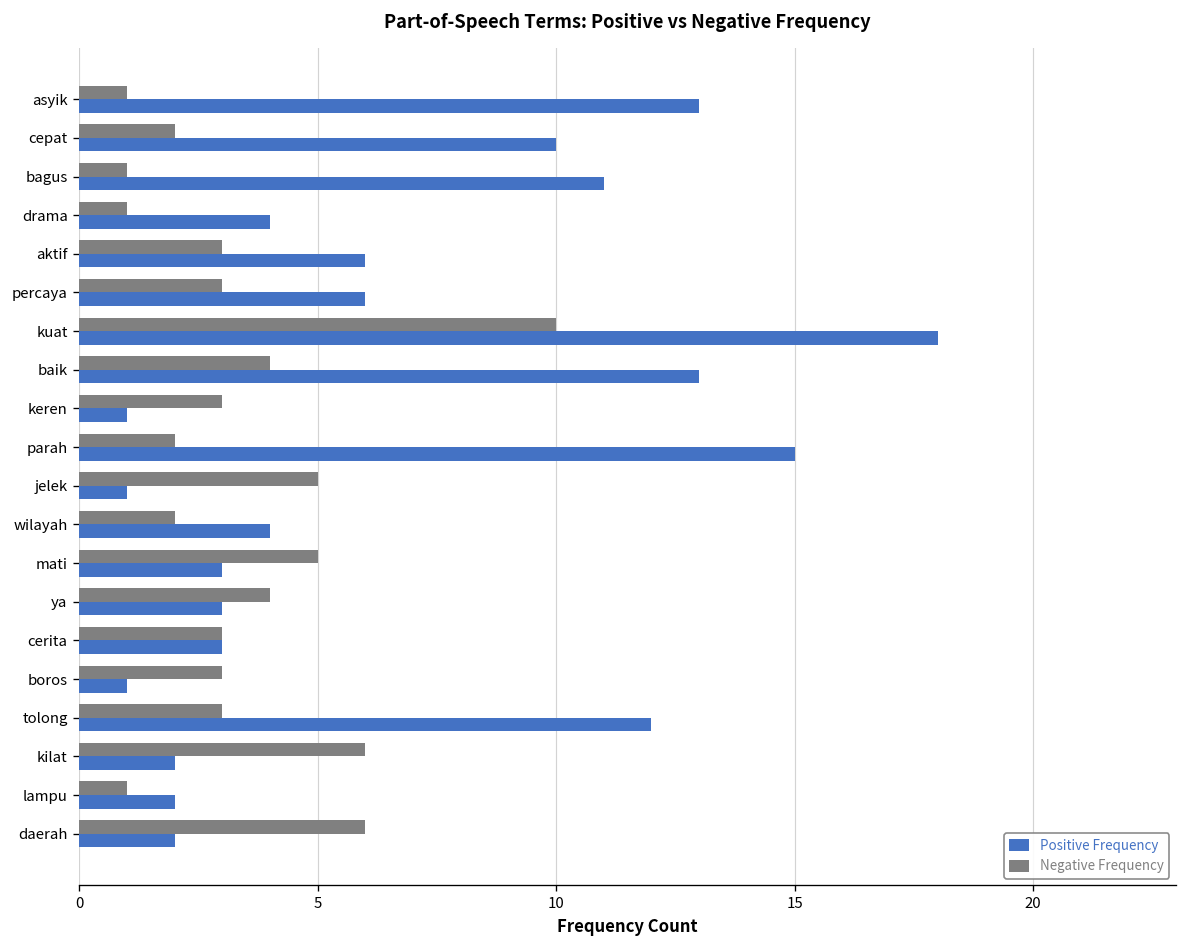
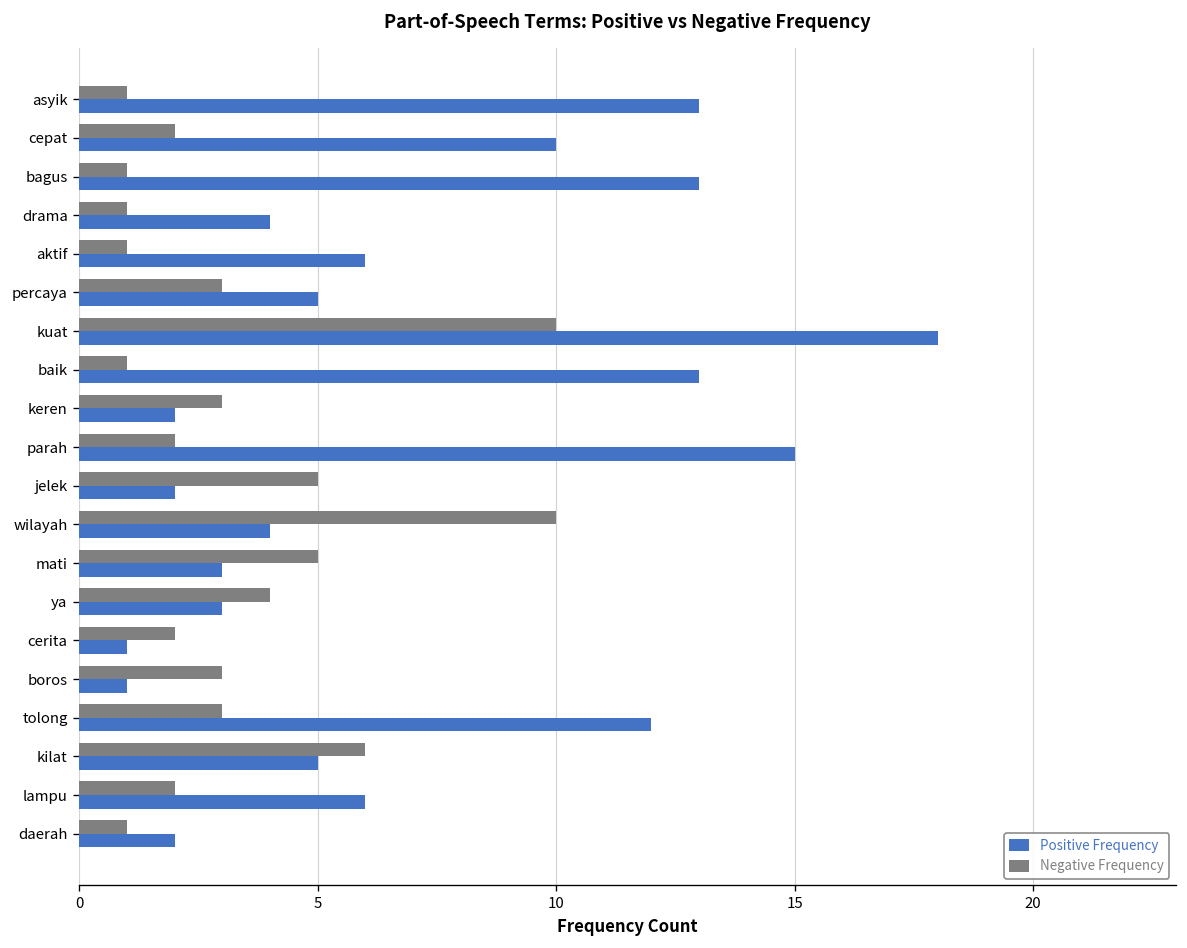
Positive Frequency, bagus: 11 -> 13
Negative Frequency, aktif: 3 -> 1
Positive Frequency, percaya: 6 -> 5
Negative Frequency, baik: 4 -> 1
Positive Frequency, keren: 1 -> 2
Positive Frequency, jelek: 1 -> 2
Negative Frequency, wilayah: 2 -> 10
Negative Frequency, cerita: 3 -> 2
Positive Frequency, cerita: 3 -> 1
Positive Frequency, kilat: 2 -> 5
Negative Frequency, lampu: 1 -> 2
Positive Frequency, lampu: 2 -> 6
Negative Frequency, daerah: 6 -> 1
